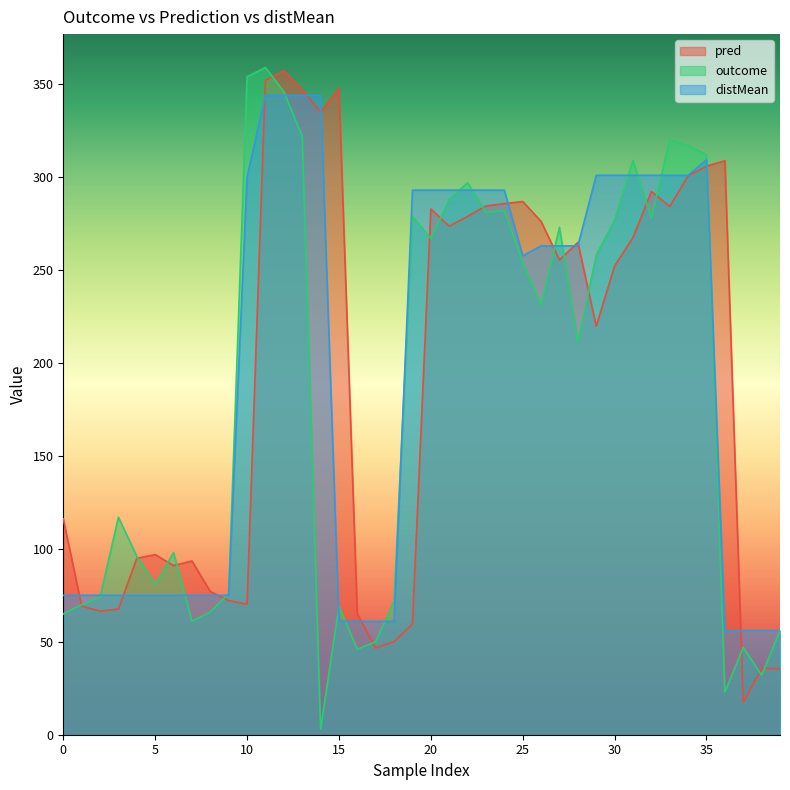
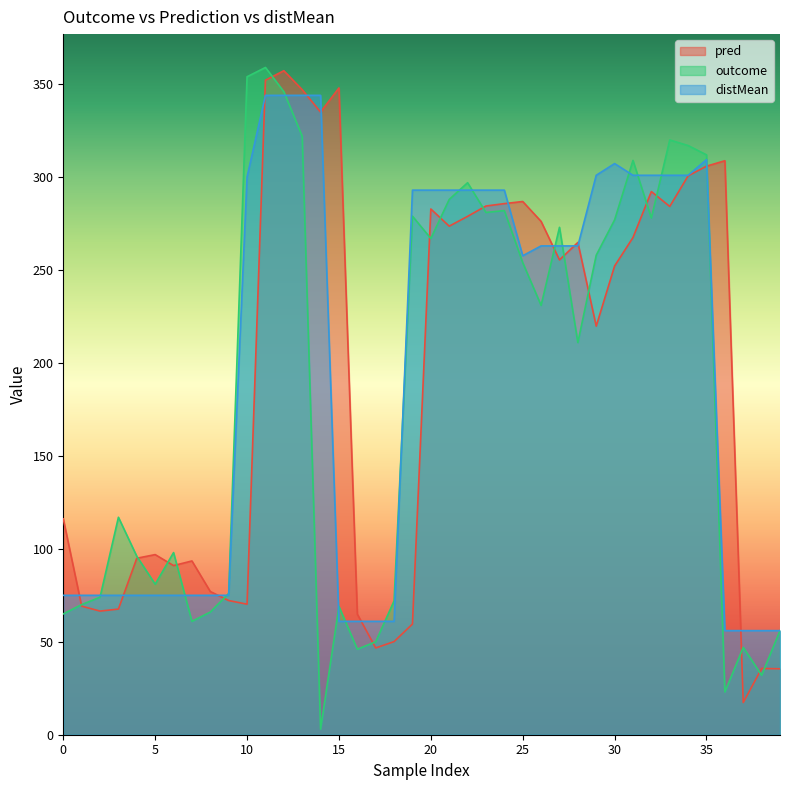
distMean, 30: 301 -> 307
